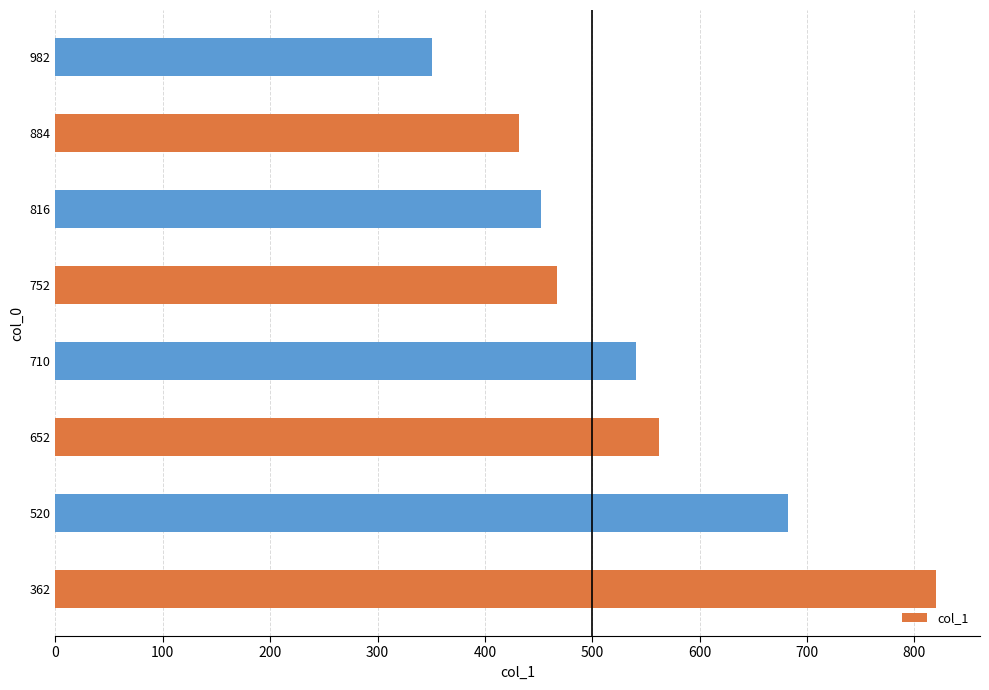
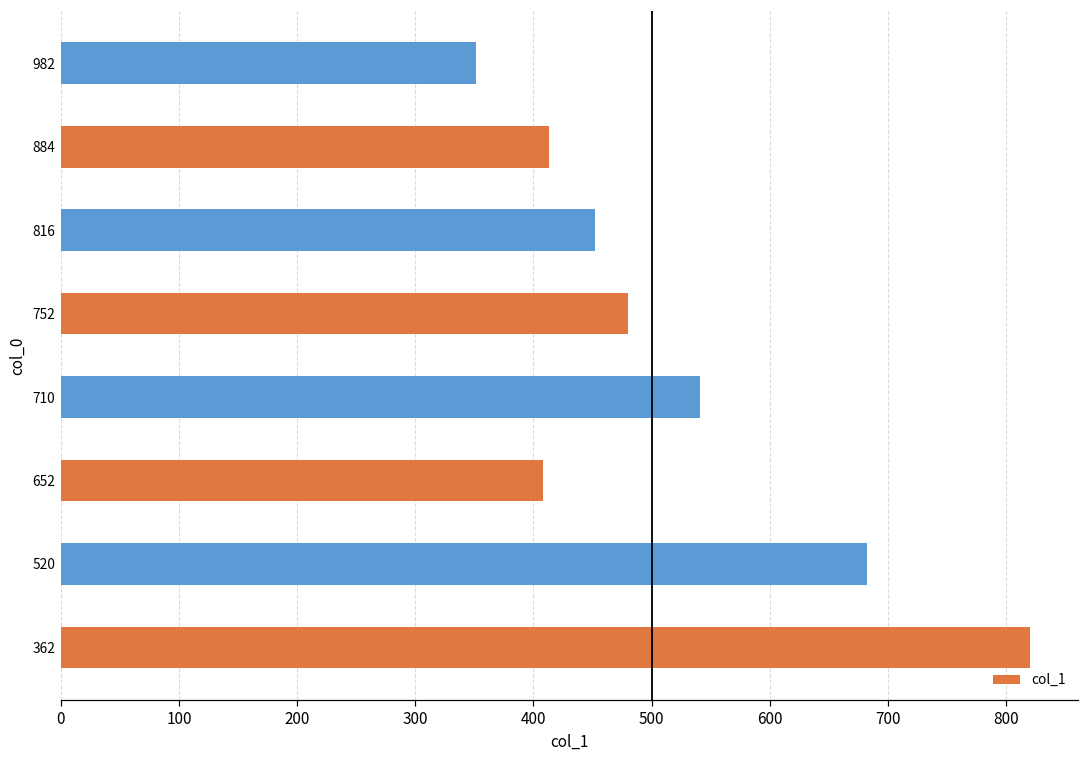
884: 432 -> 413
752: 467 -> 480
652: 562 -> 408
